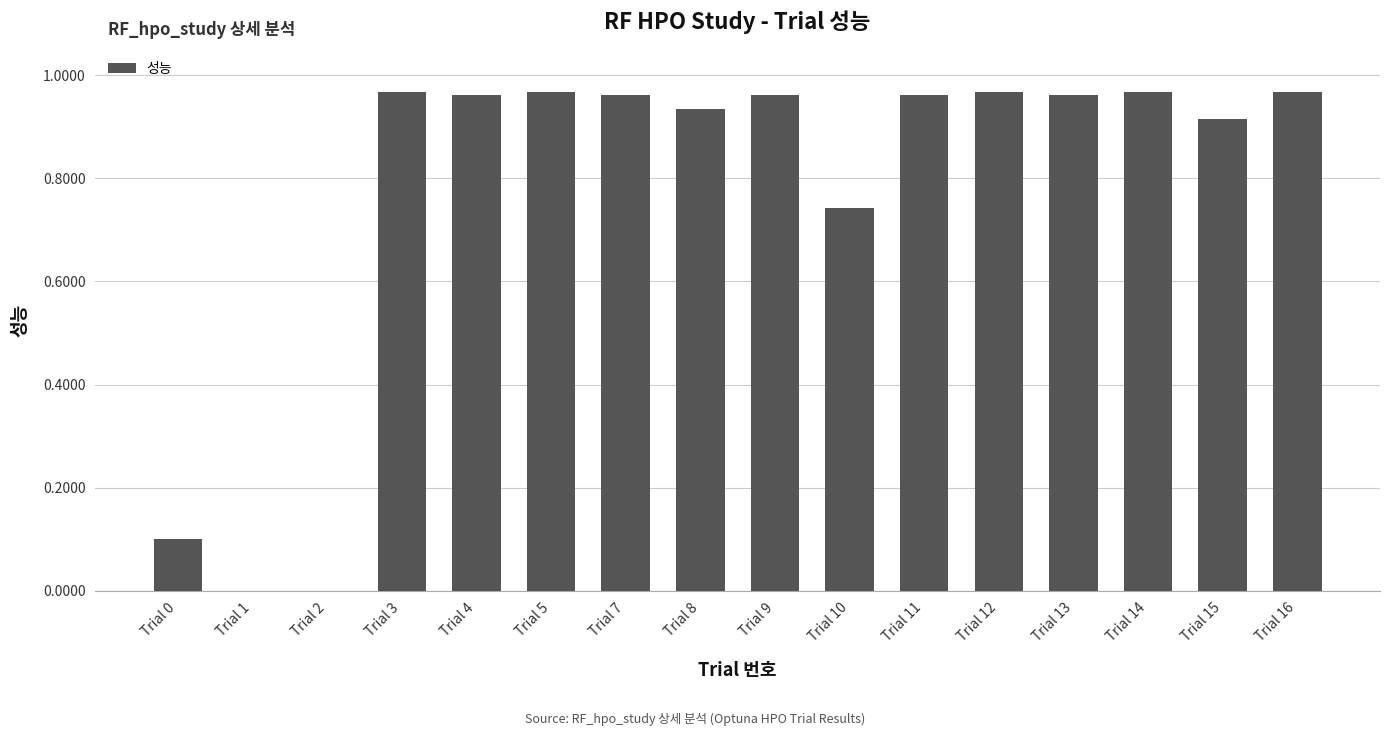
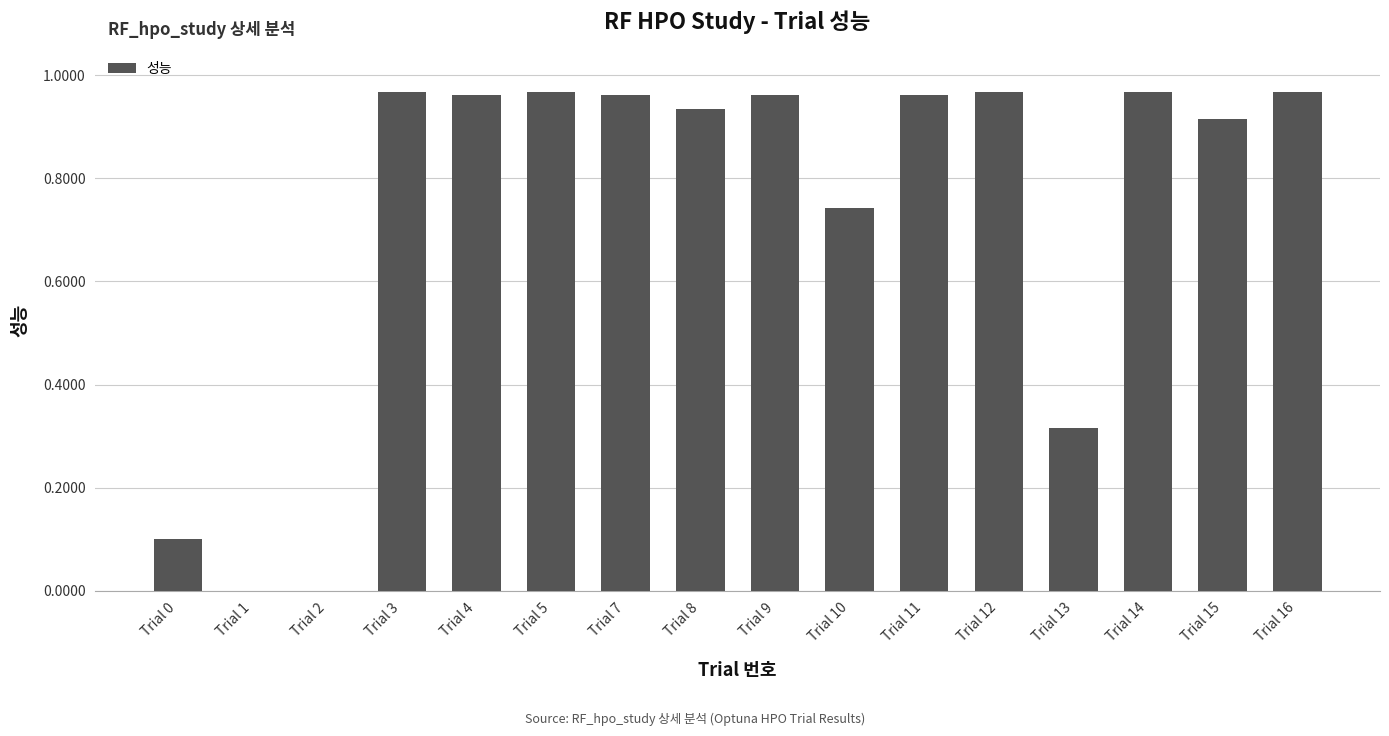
Trial 13: 0.96 -> 0.32
